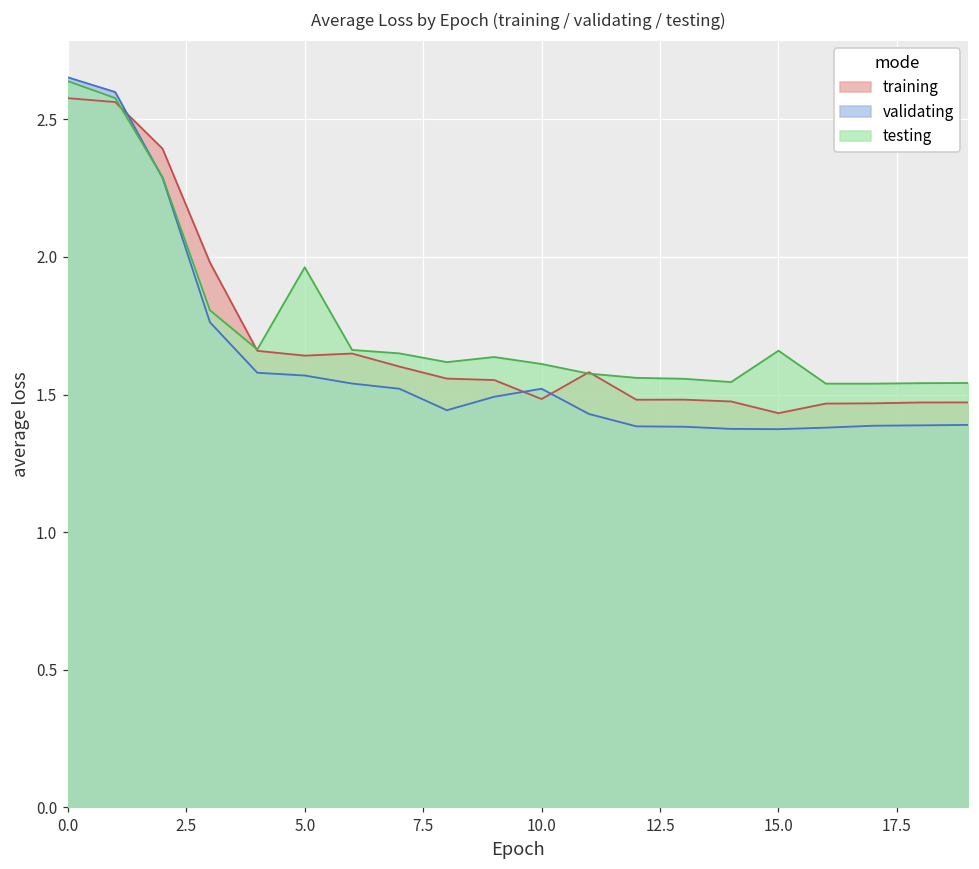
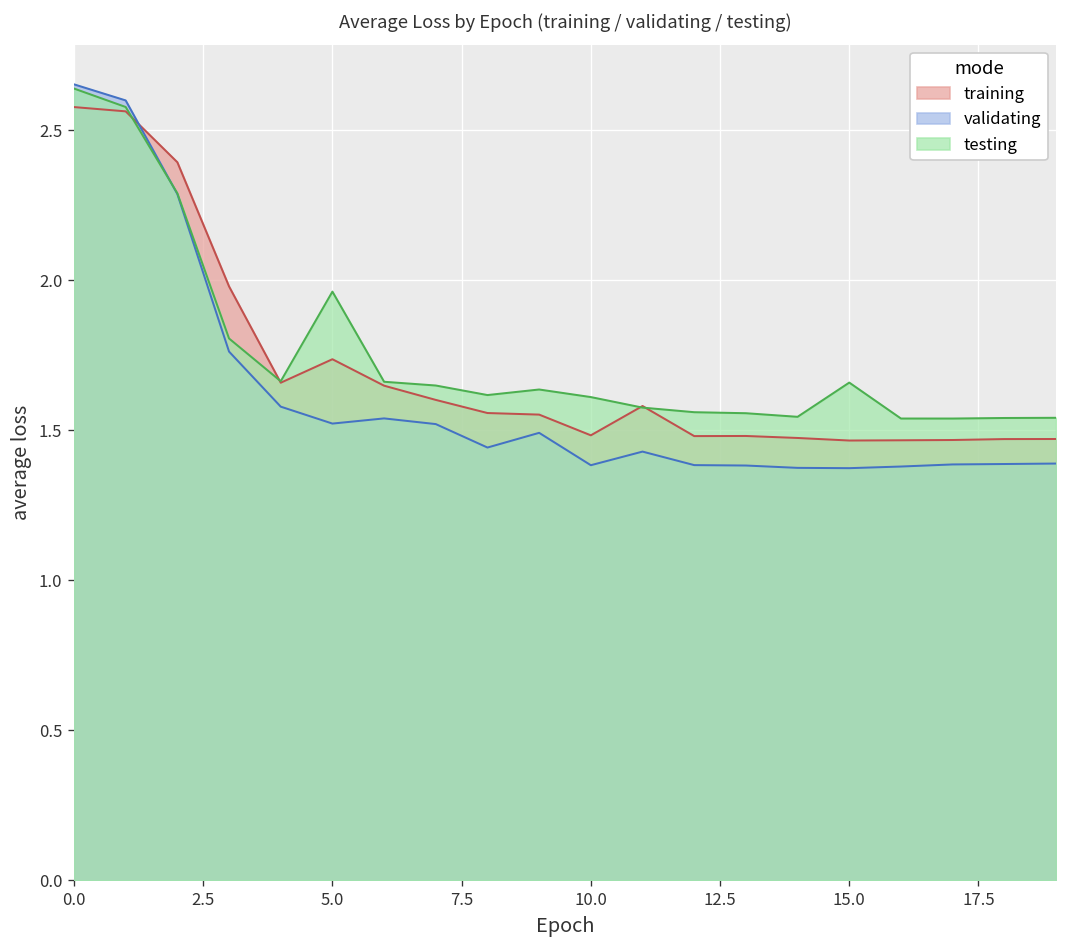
training, 5.0: 1.64 -> 1.74
validating, 5.0: 1.57 -> 1.52
validating, 10.0: 1.52 -> 1.38
training, 15.0: 1.43 -> 1.47
